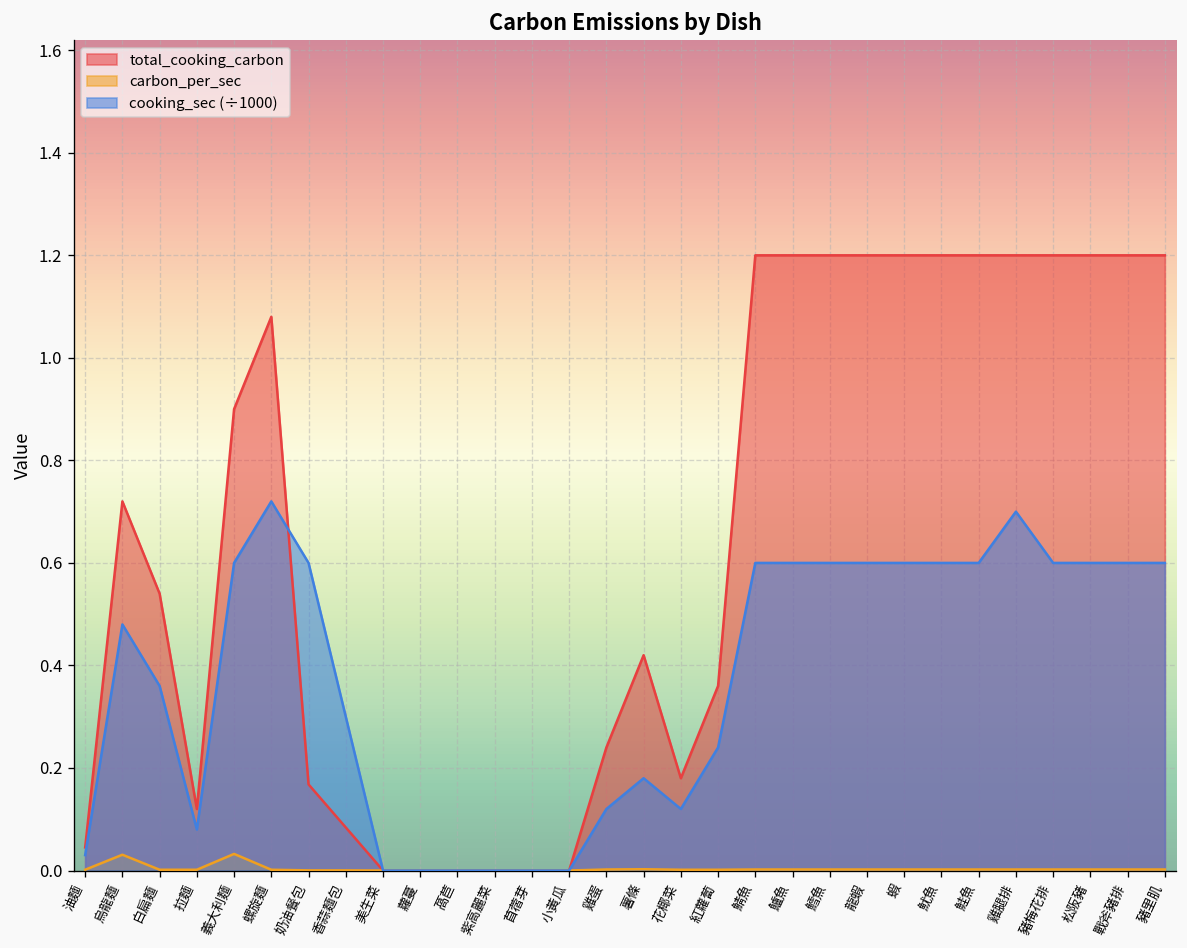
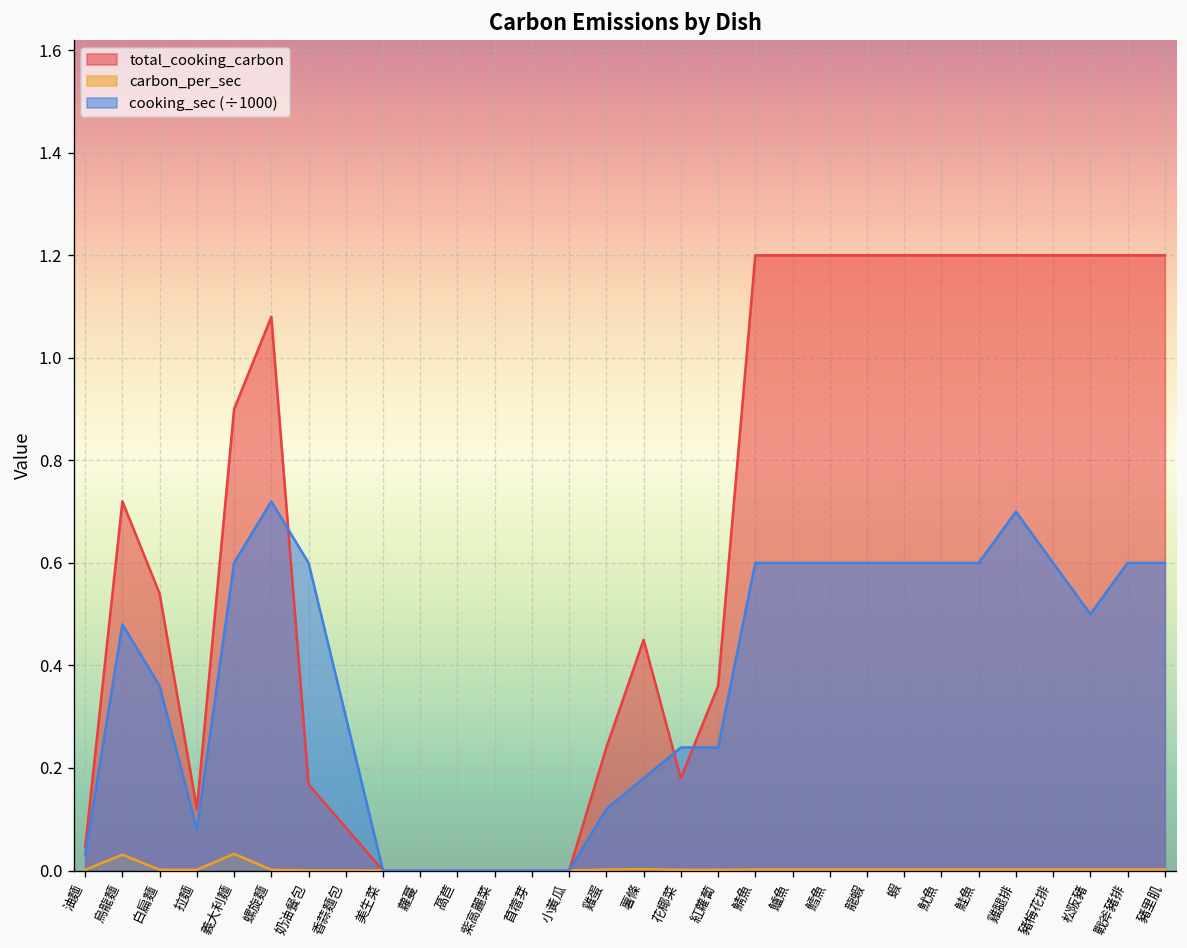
total_cooking_carbon, 薯條: 0.42 -> 0.45
cooking_sec (÷1000), 花椰菜: 0.12 -> 0.24
cooking_sec (÷1000), 松阪豬: 0.6 -> 0.5
